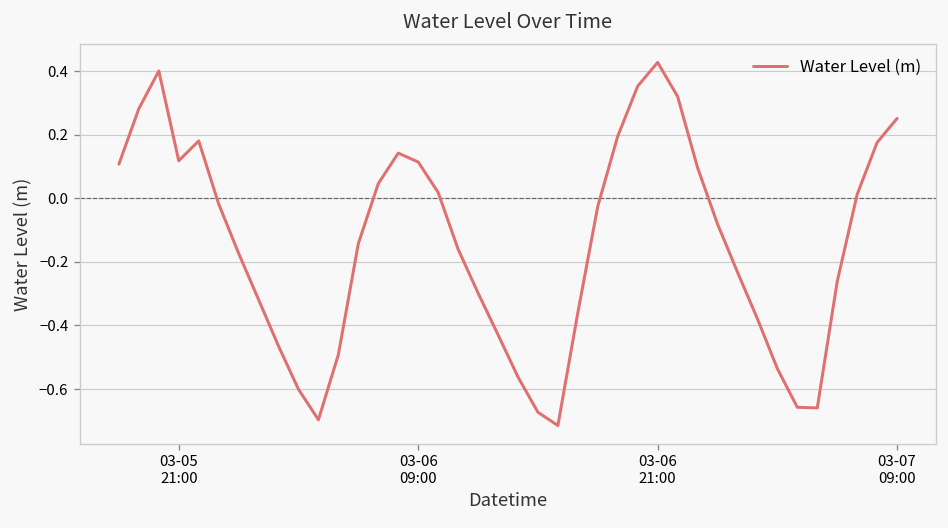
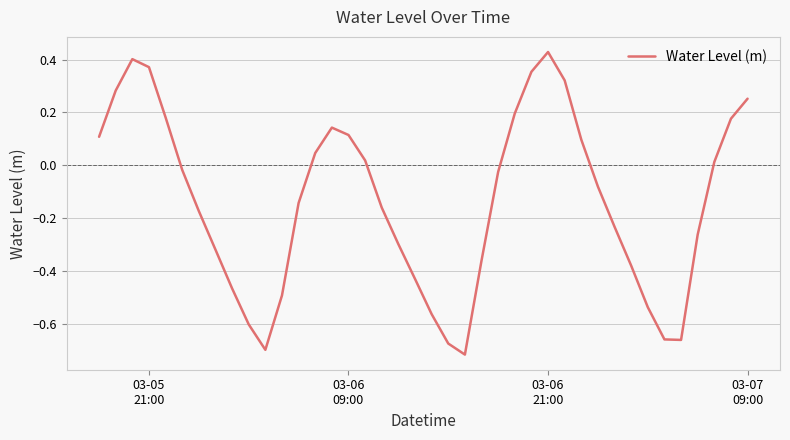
03-05 21:00: 0.12 -> 0.37
